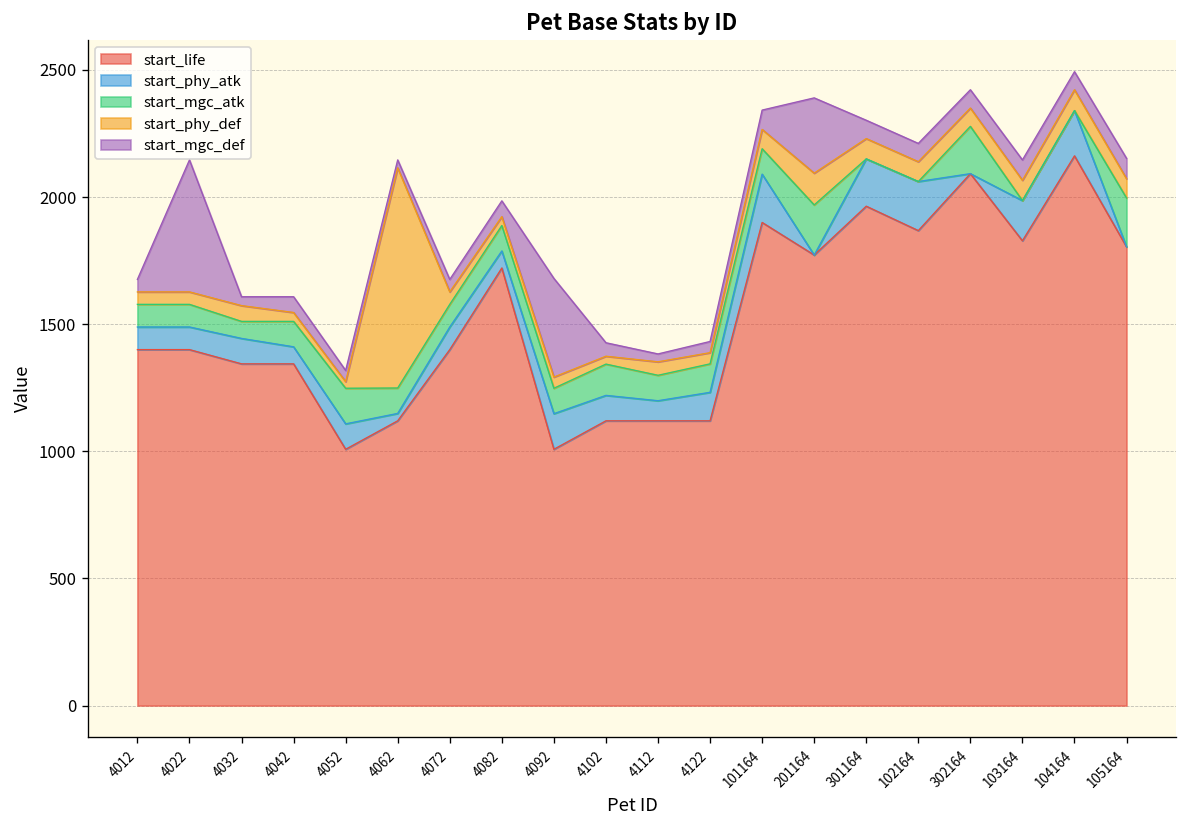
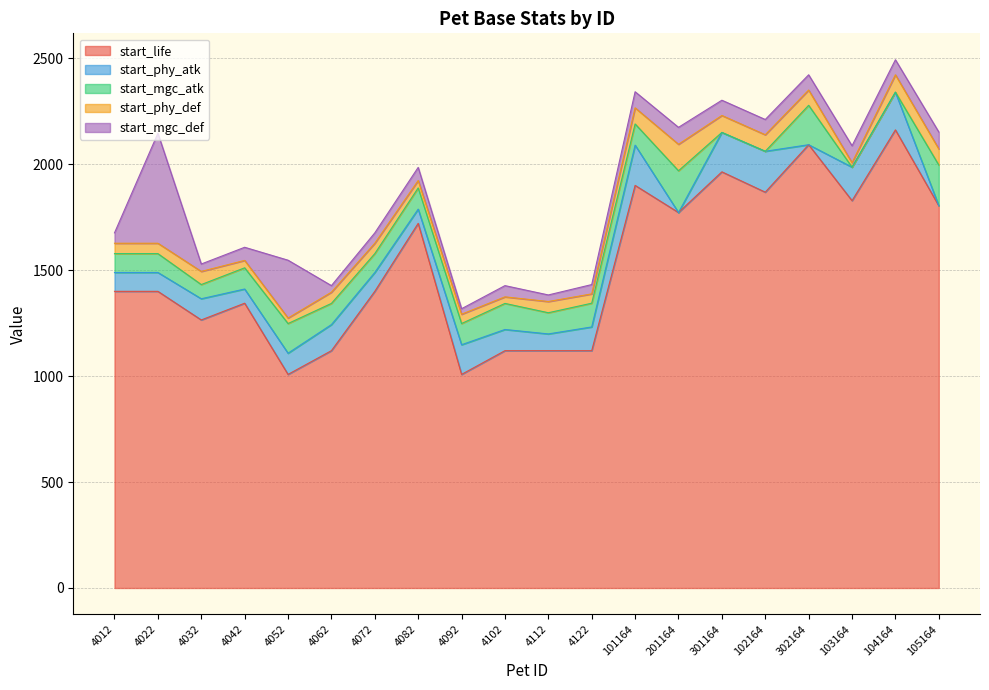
start_life, 4032: 1340 -> 1270
start_mgc_def, 4052: 40 -> 270
start_phy_atk, 4062: 30 -> 120
start_phy_def, 4062: 870 -> 50
start_mgc_def, 4092: 390 -> 30
start_mgc_def, 201164: 300 -> 80
start_phy_def, 103164: 80 -> 20
